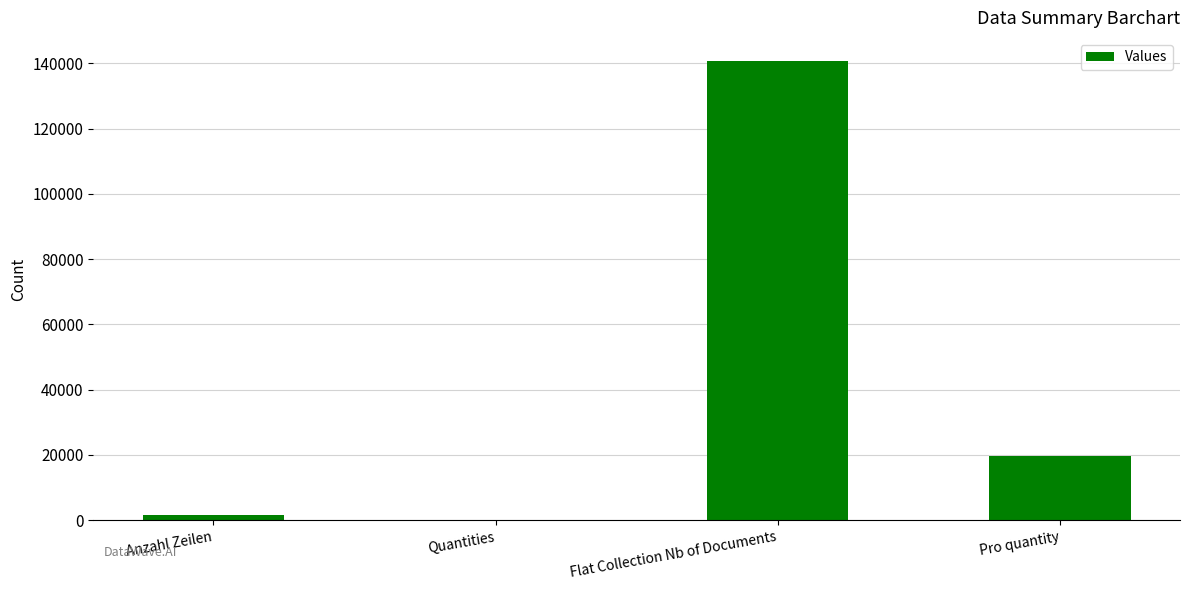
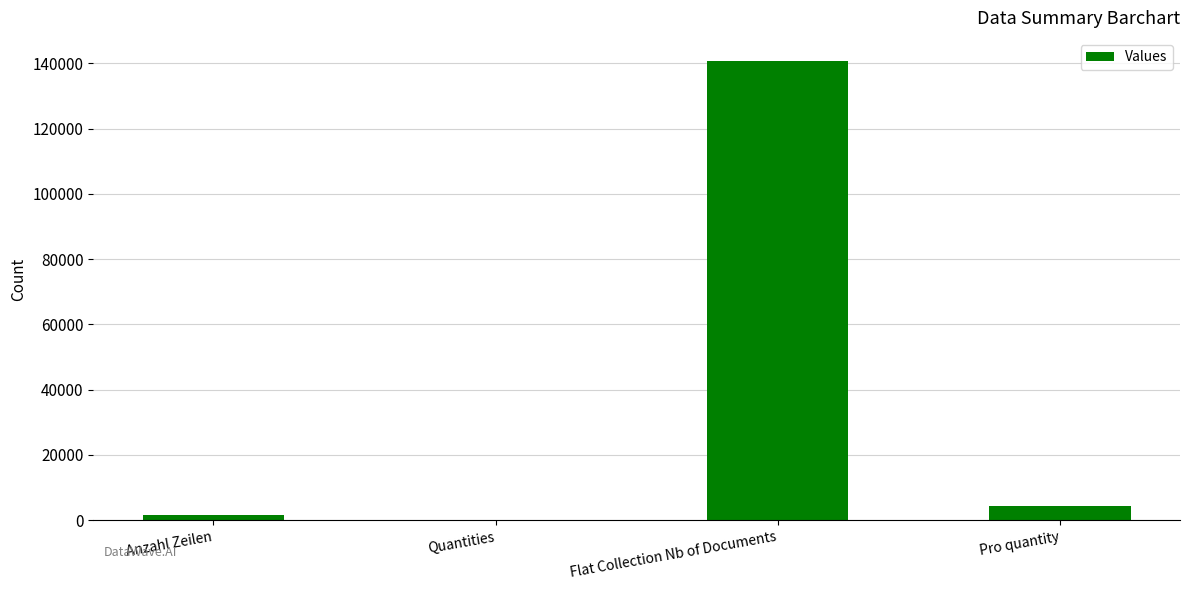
Pro quantity: 20000 -> 4000
